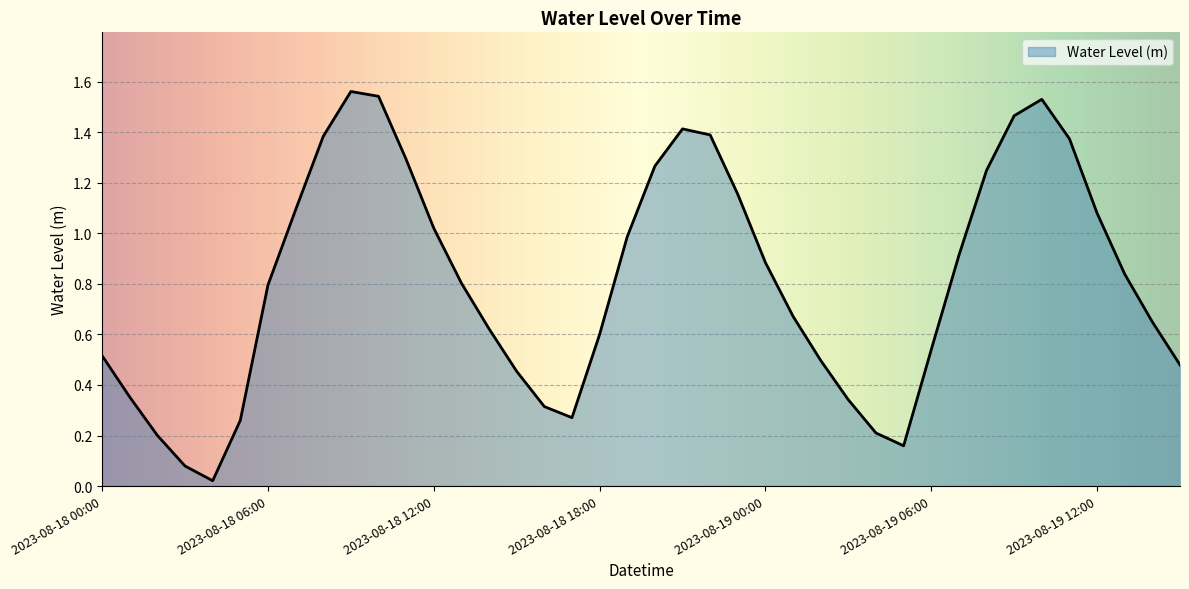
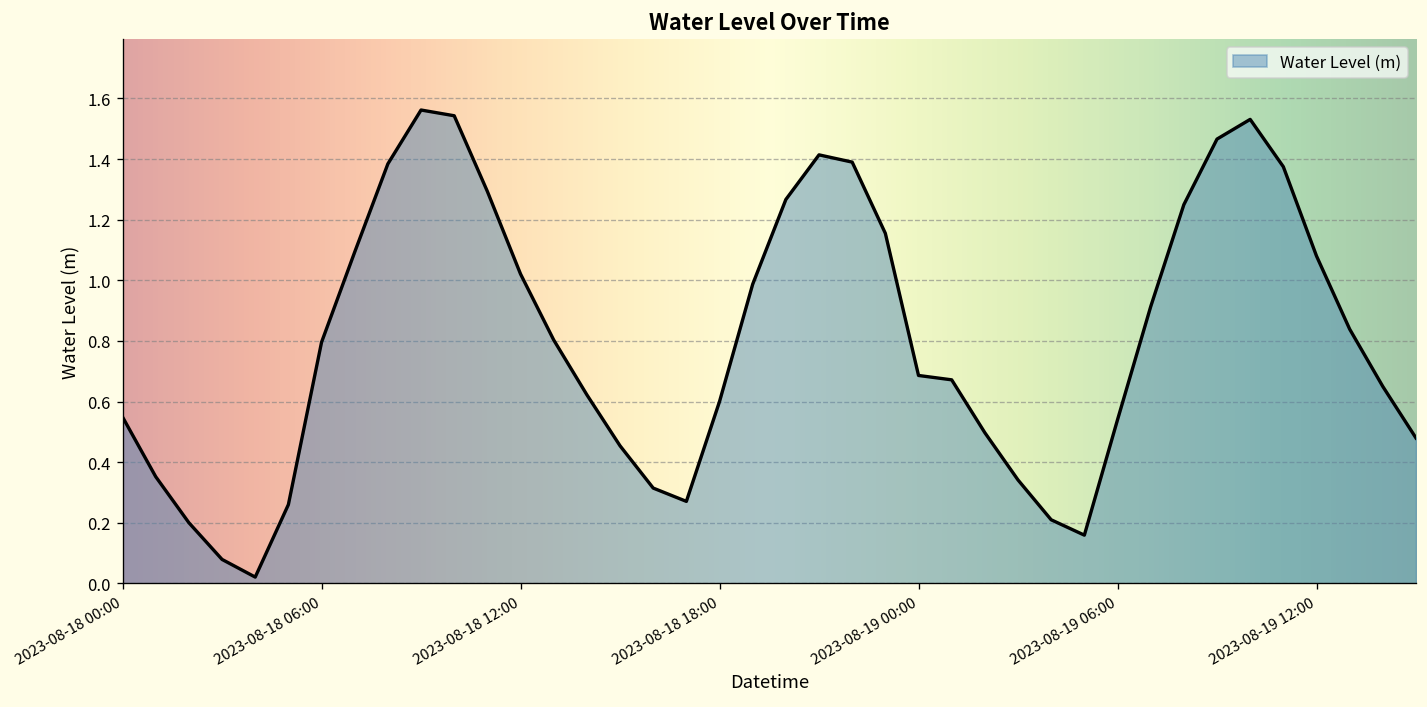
2023-08-18 00:00: 0.52 -> 0.55
2023-08-19 00:00: 0.88 -> 0.69
